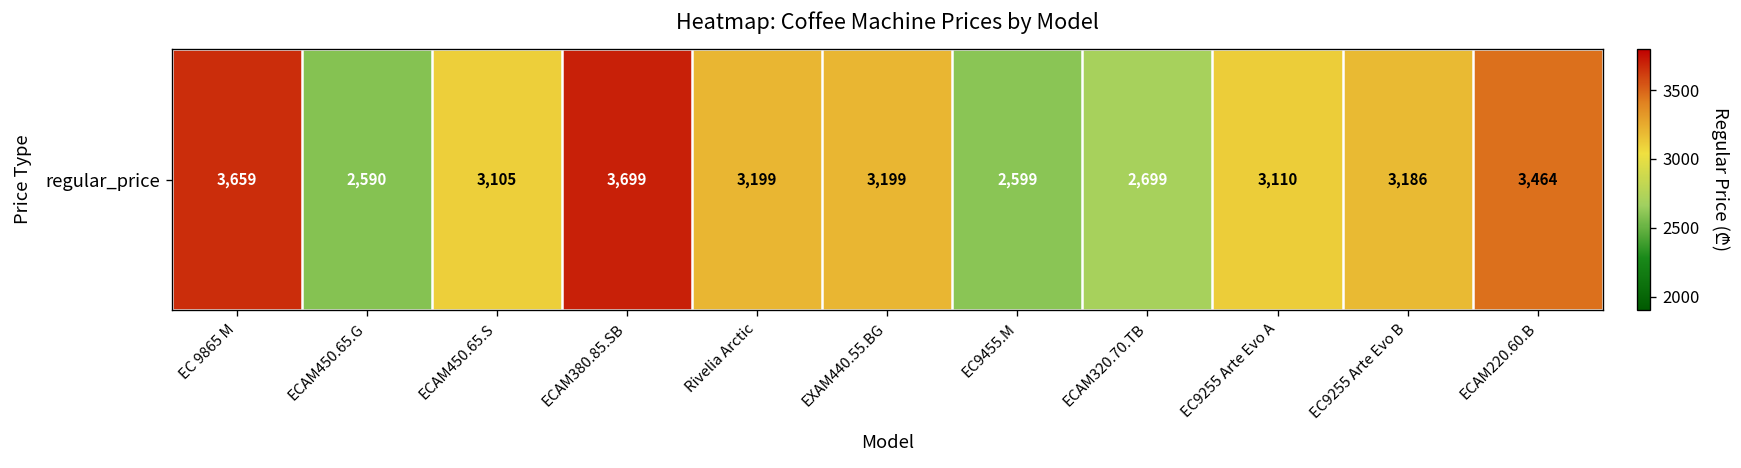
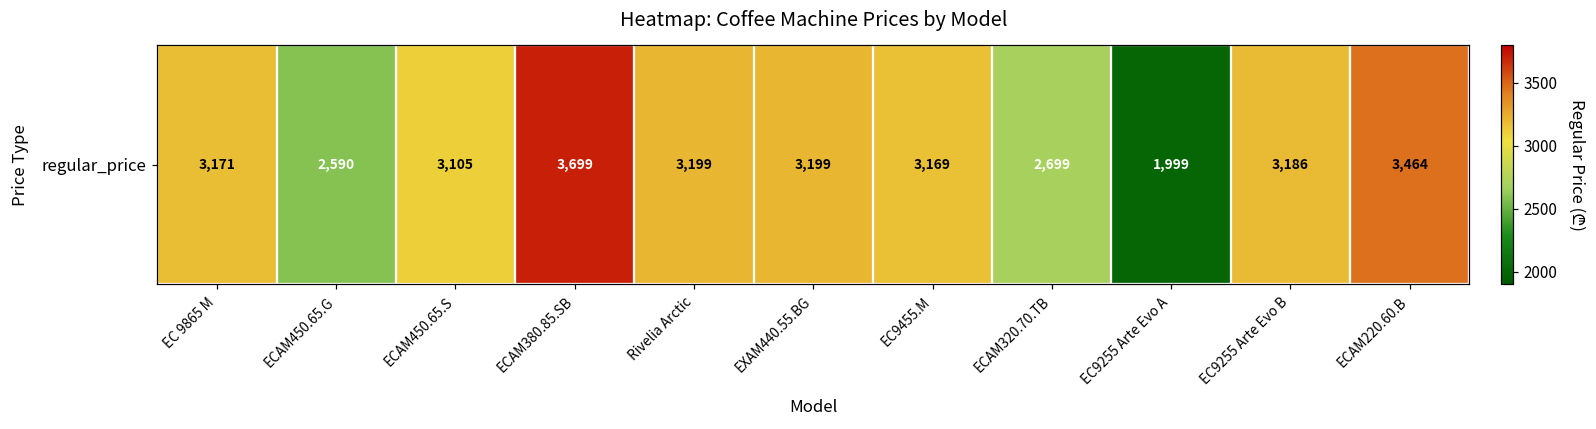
regular_price, EC 9865 M: 3,659 -> 3,171
regular_price, EC9455.M: 2,599 -> 3,169
regular_price, EC9255 Arte Evo A: 3,110 -> 1,999
